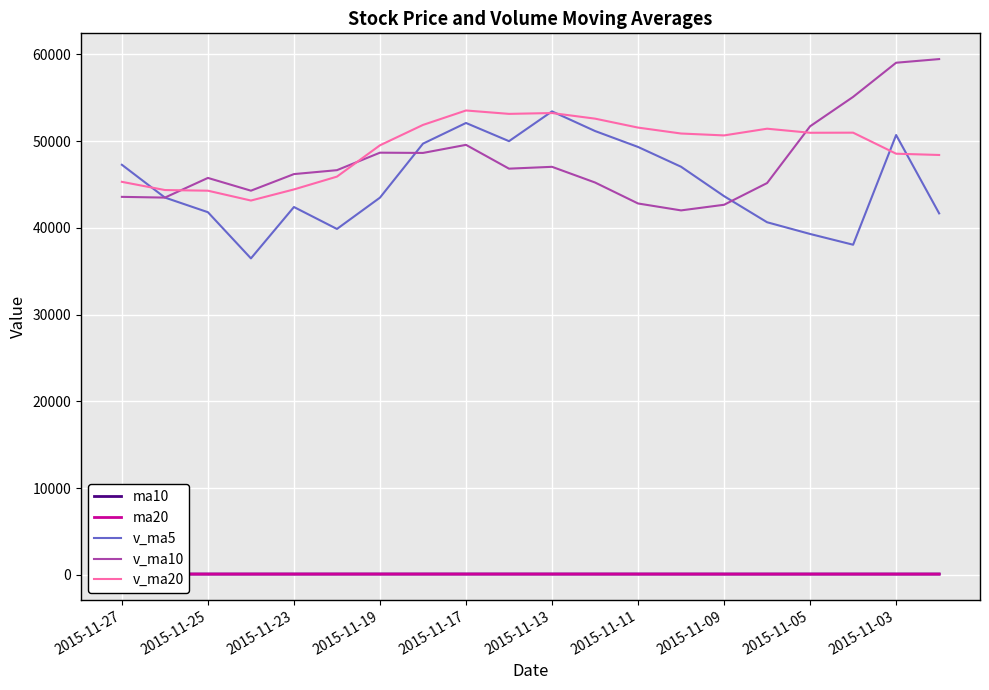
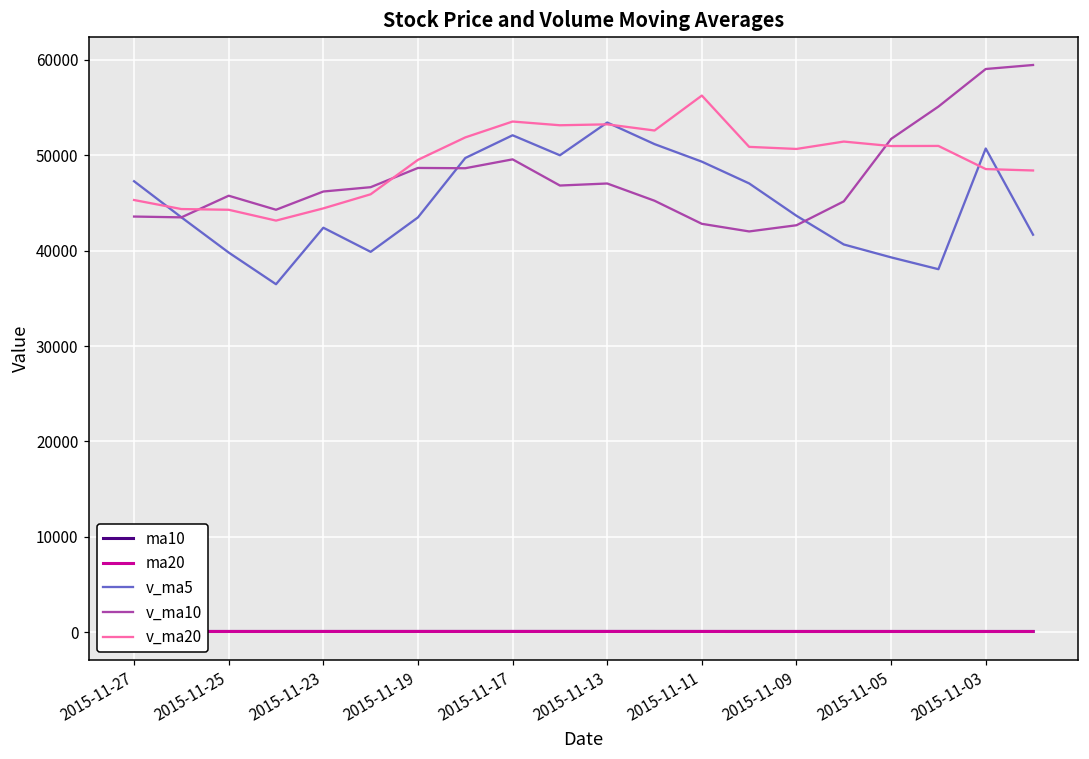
v_ma5, 2015-11-25: 42000 -> 40000
v_ma20, 2015-11-11: 52000 -> 56000
